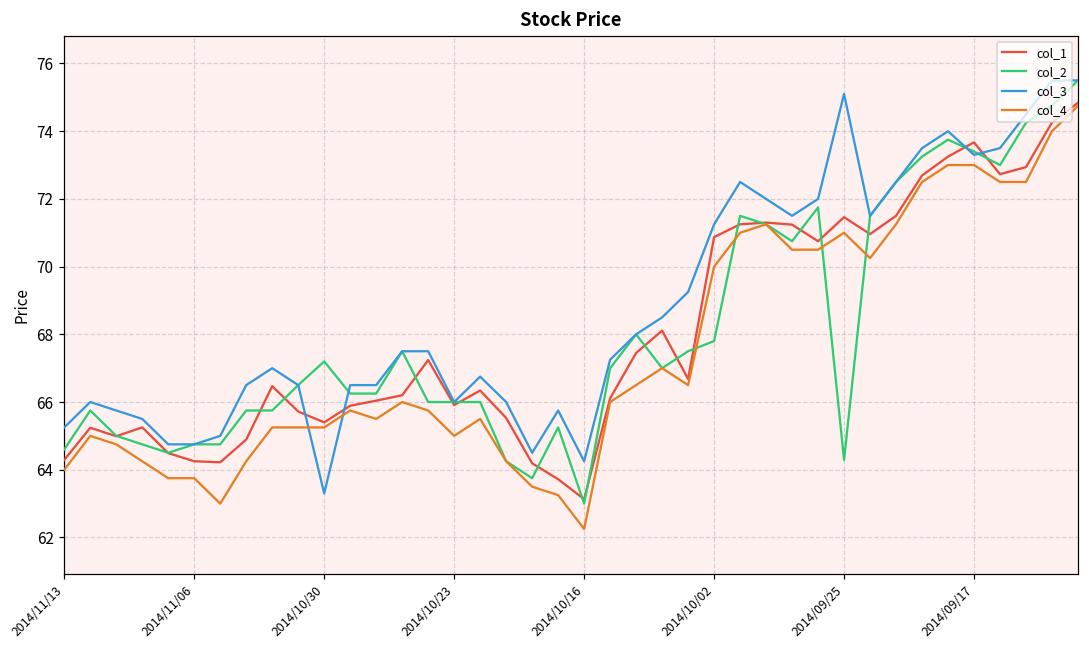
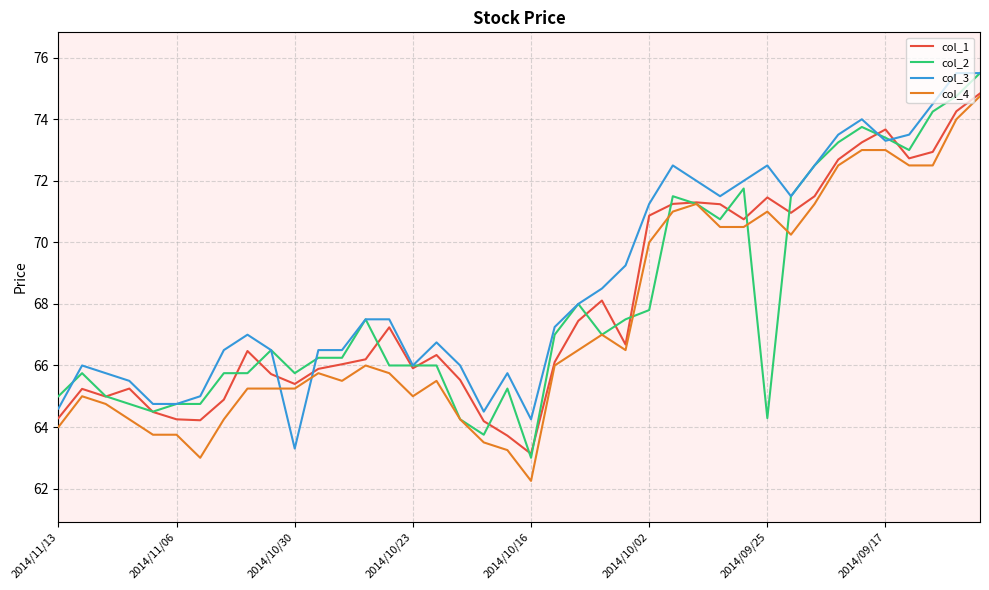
col_2, 2014/11/13: 64.6 -> 65.0
col_3, 2014/11/13: 65.3 -> 64.6
col_2, 2014/10/30: 67.2 -> 65.8
col_3, 2014/09/25: 75.1 -> 72.5
